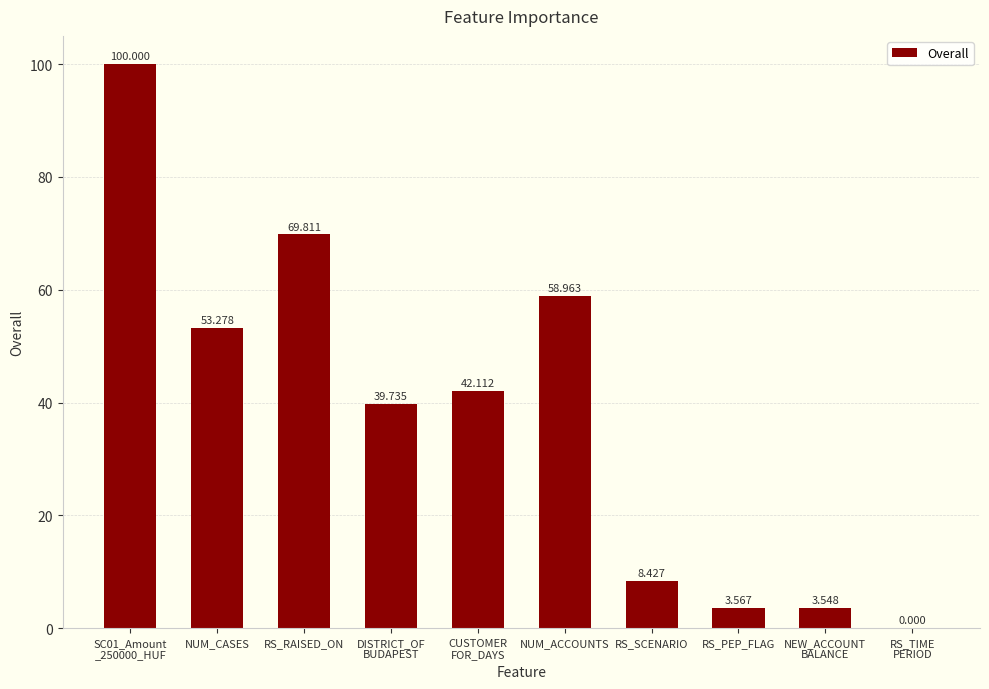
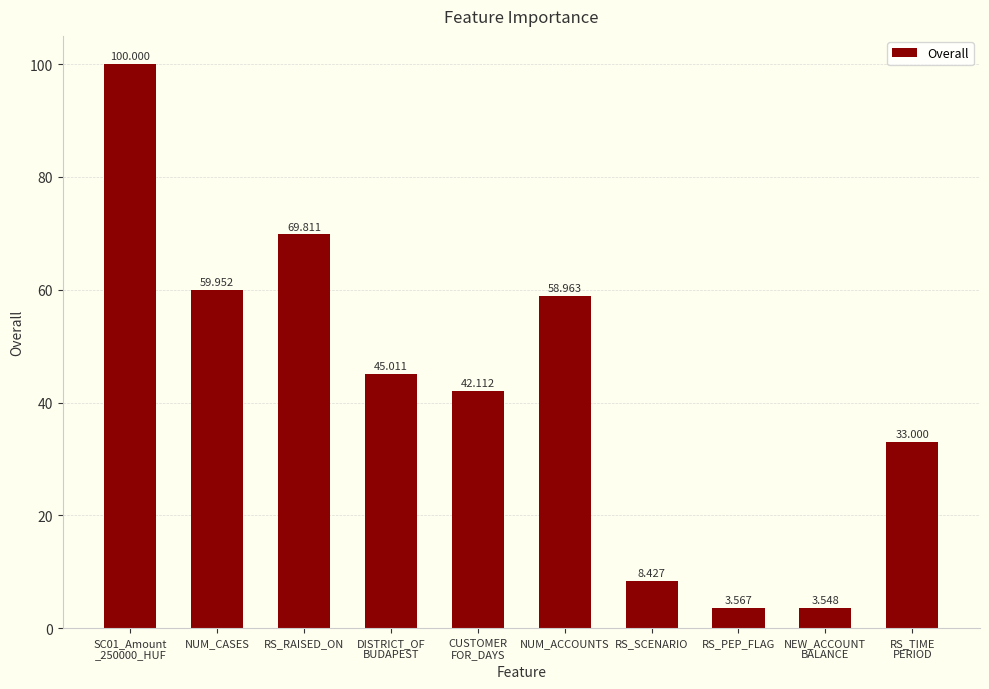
NUM_CASES: 53.278 -> 59.952
DISTRICT_OF BUDAPEST: 39.735 -> 45.011
RS_TIME PERIOD: 0.000 -> 33.000
